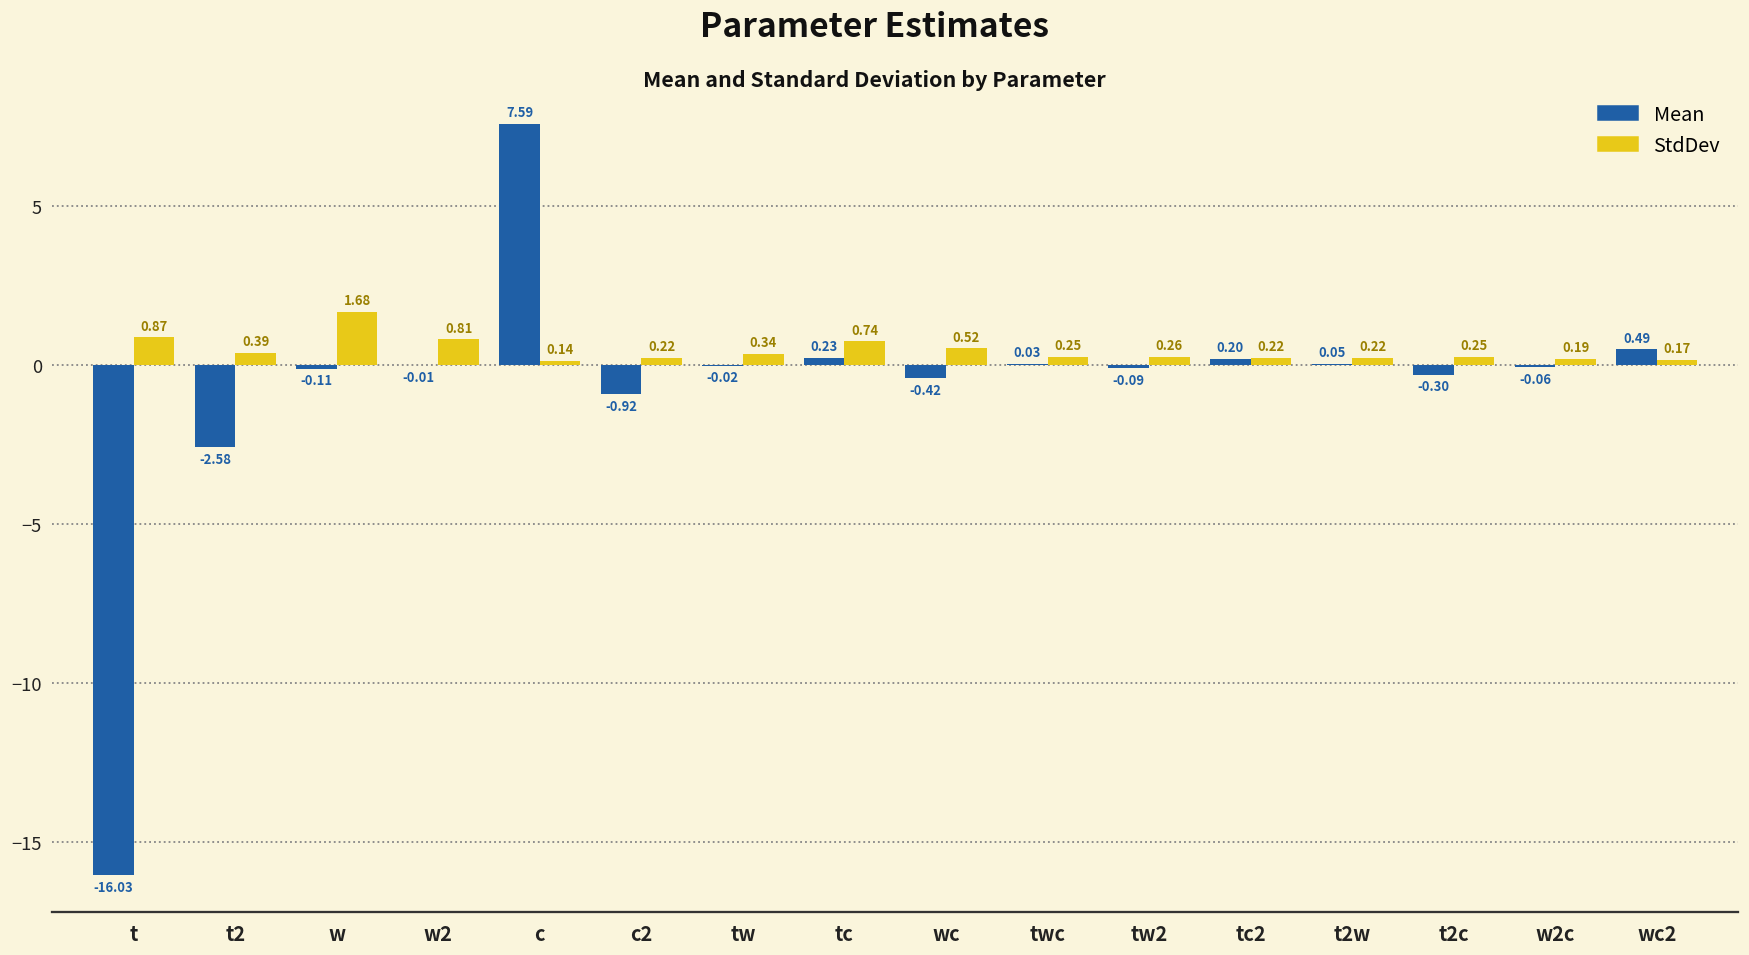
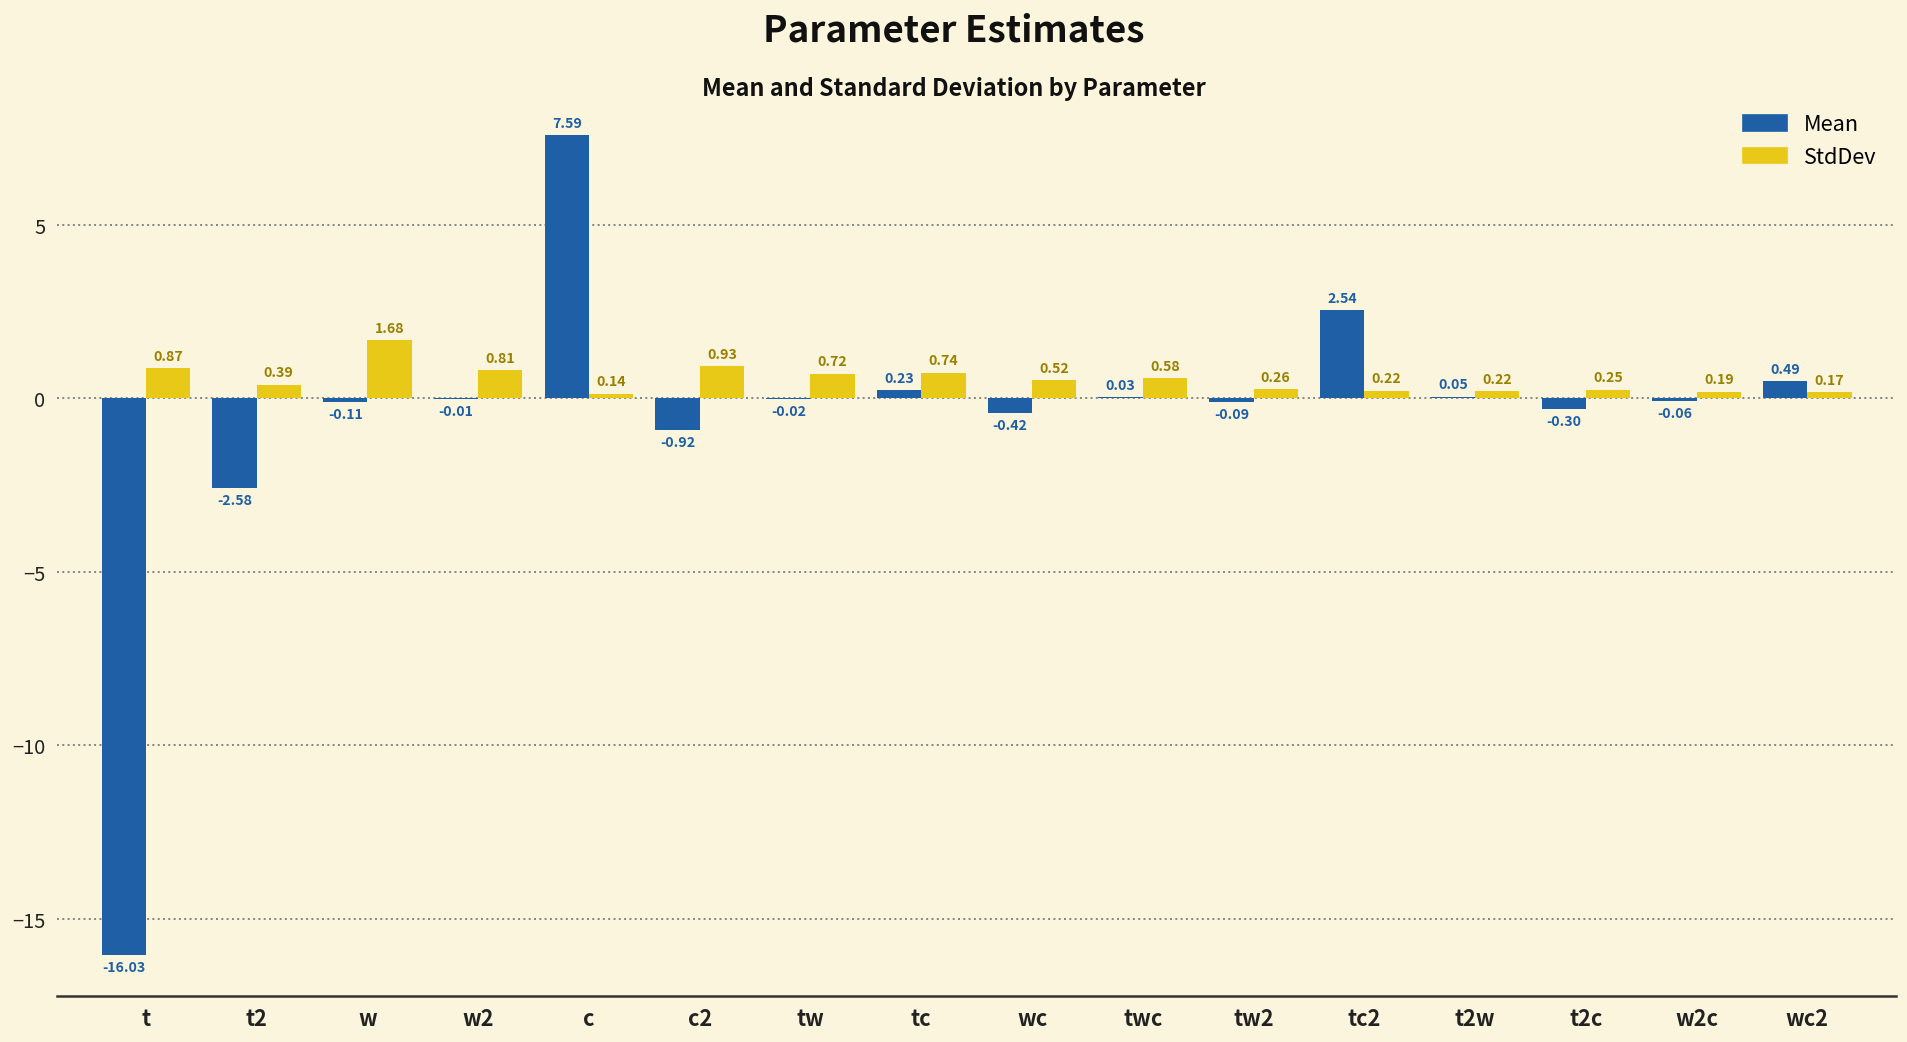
StdDev, c2: 0.22 -> 0.93
StdDev, tw: 0.34 -> 0.72
StdDev, twc: 0.25 -> 0.58
Mean, tc2: 0.20 -> 2.54
